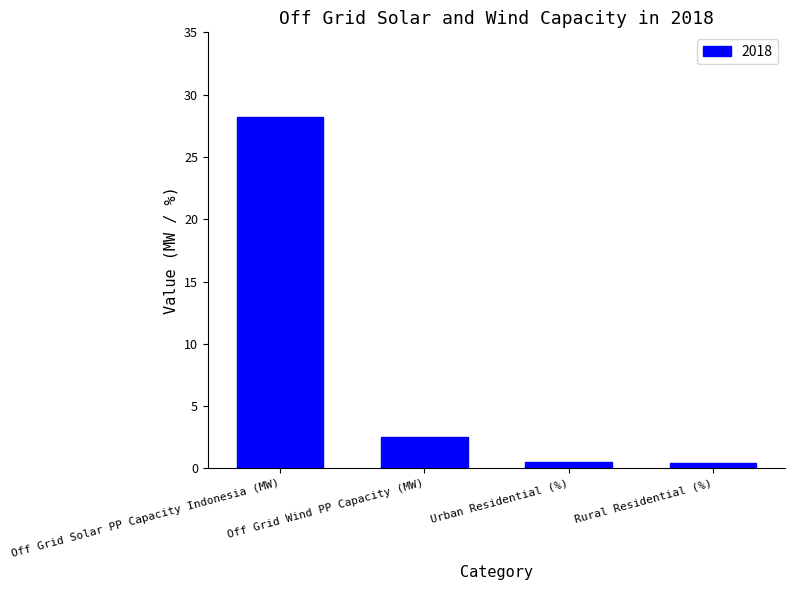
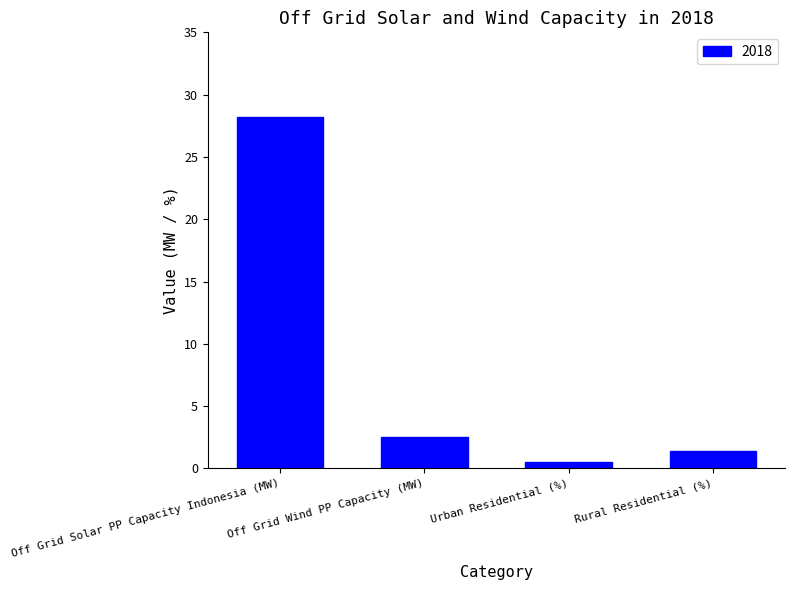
Rural Residential (%): 0.5 -> 1.4
